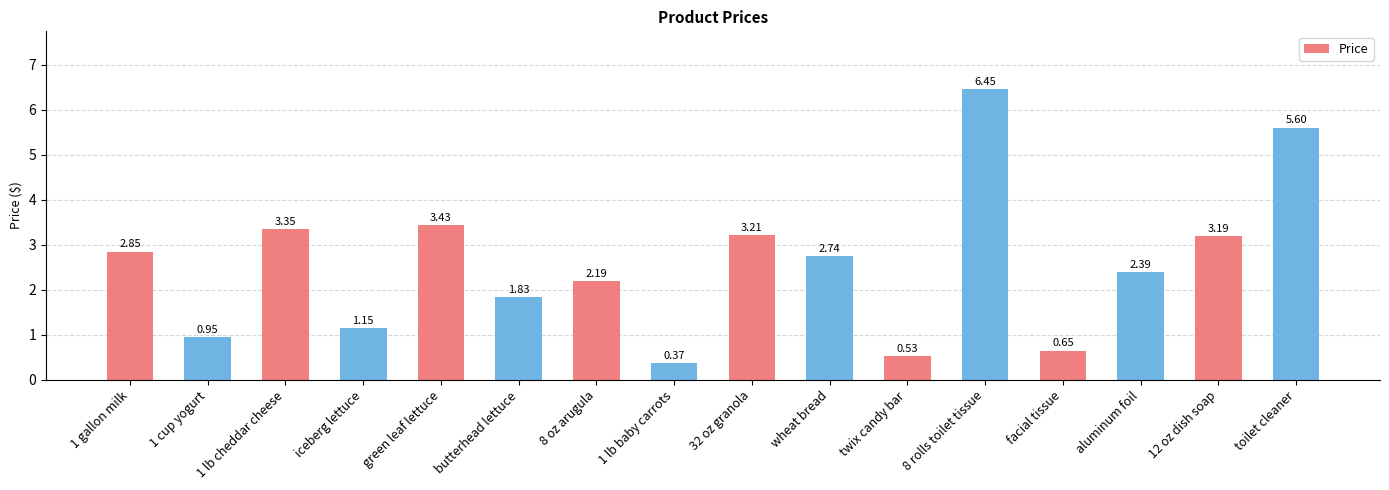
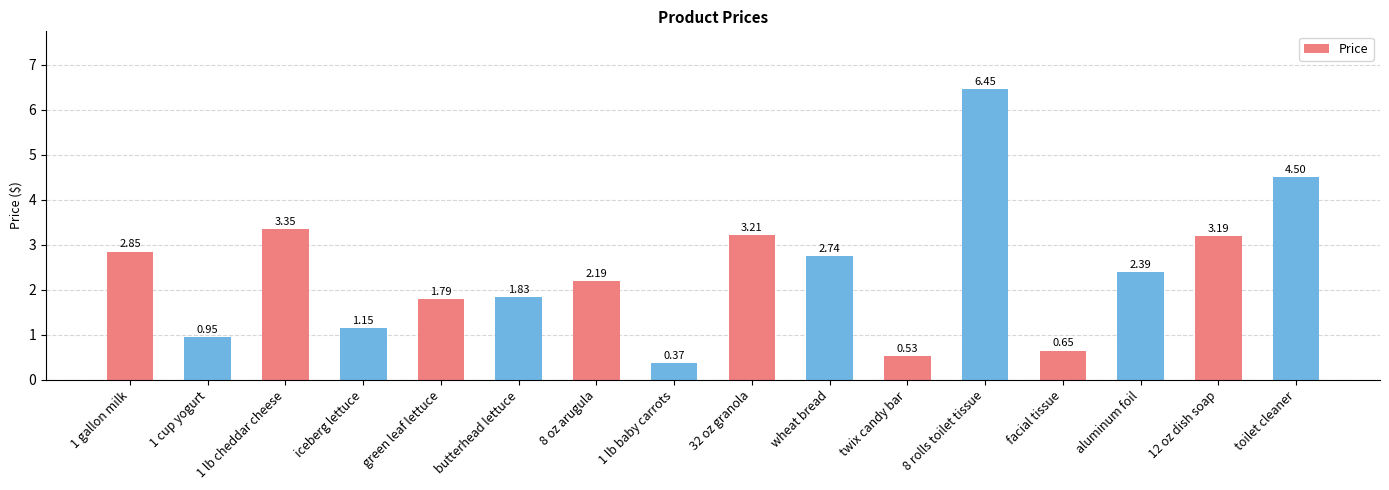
green leaf lettuce: 3.43 -> 1.79
toilet cleaner: 5.60 -> 4.50
